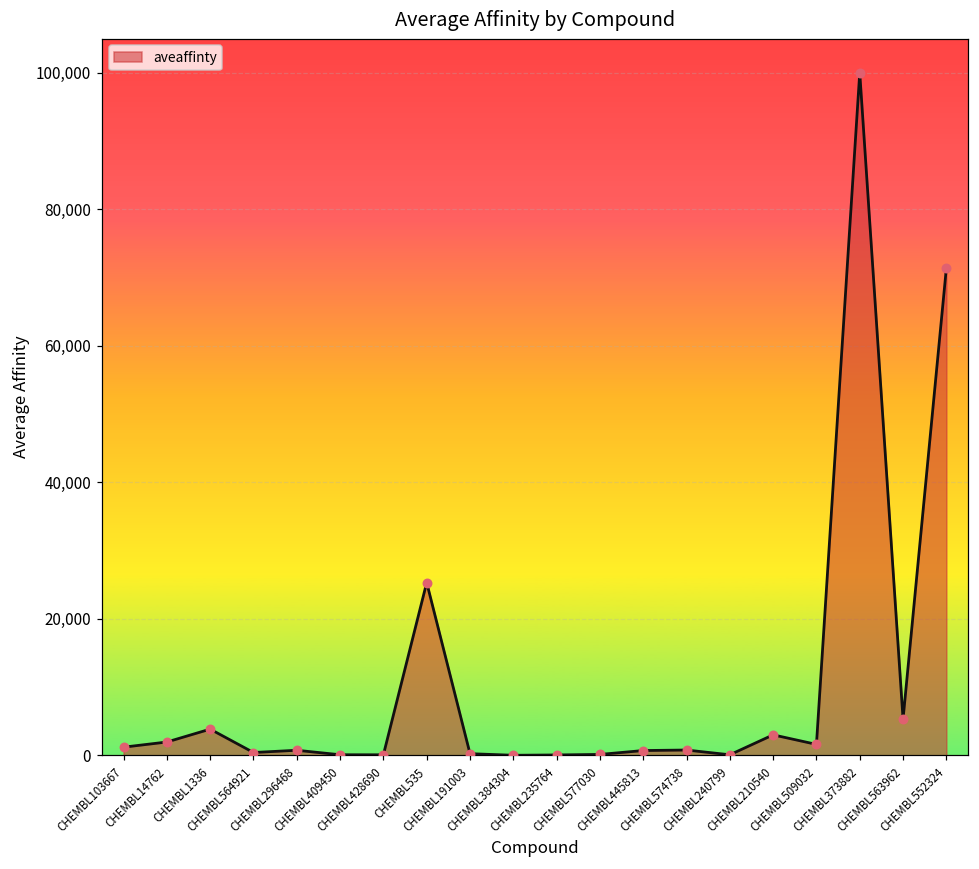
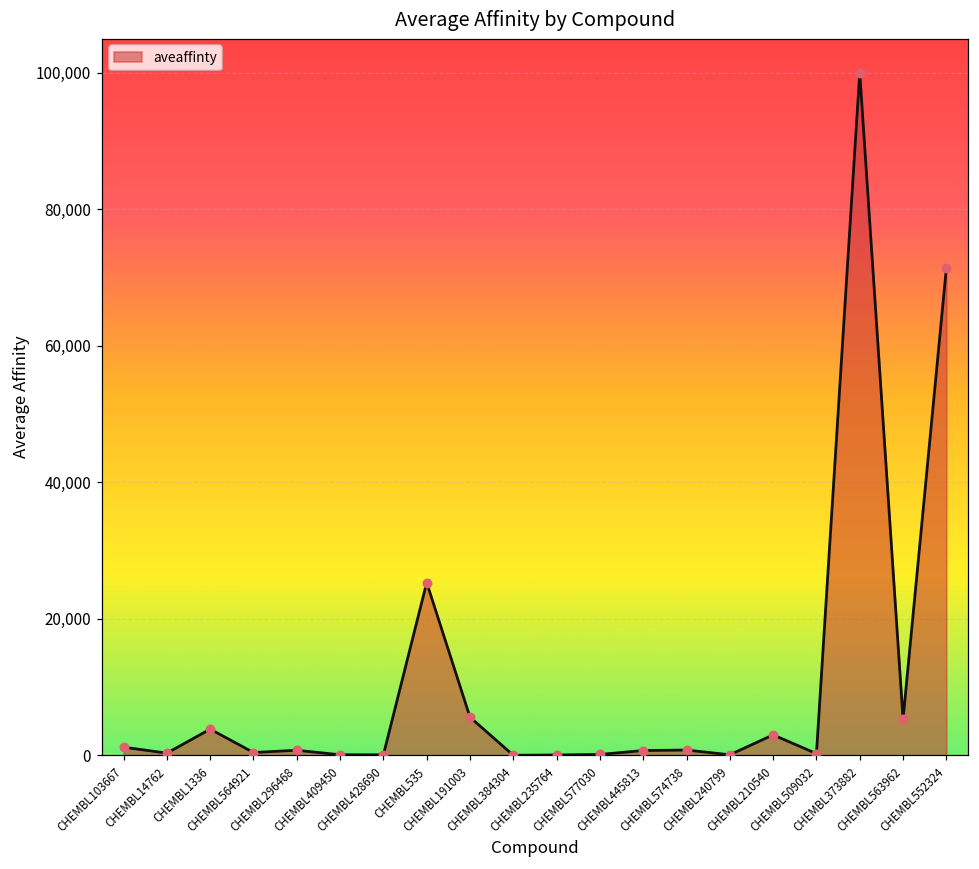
CHEMBL14762: 2,000 -> 0
CHEMBL191003: 0 -> 6,000
CHEMBL509032: 2,000 -> 0
